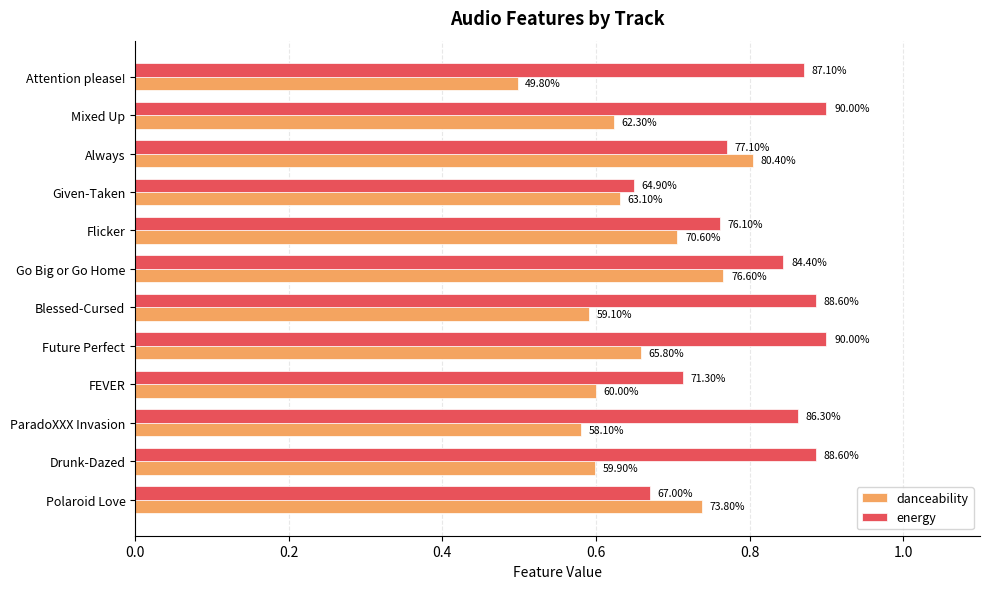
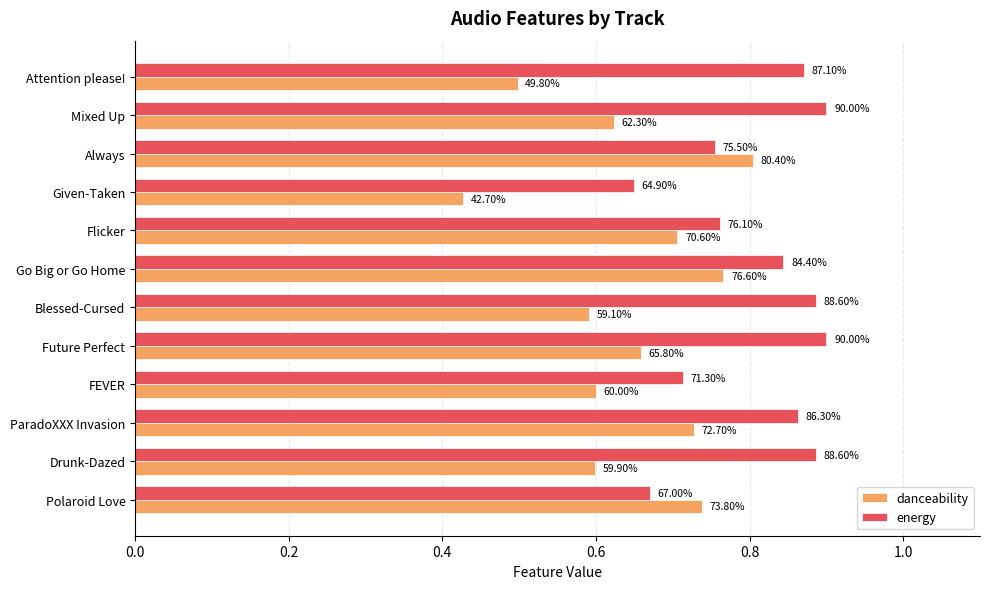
energy, Always: 77.10% -> 75.50%
danceability, Given-Taken: 63.10% -> 42.70%
danceability, ParadoXXX Invasion: 58.10% -> 72.70%
